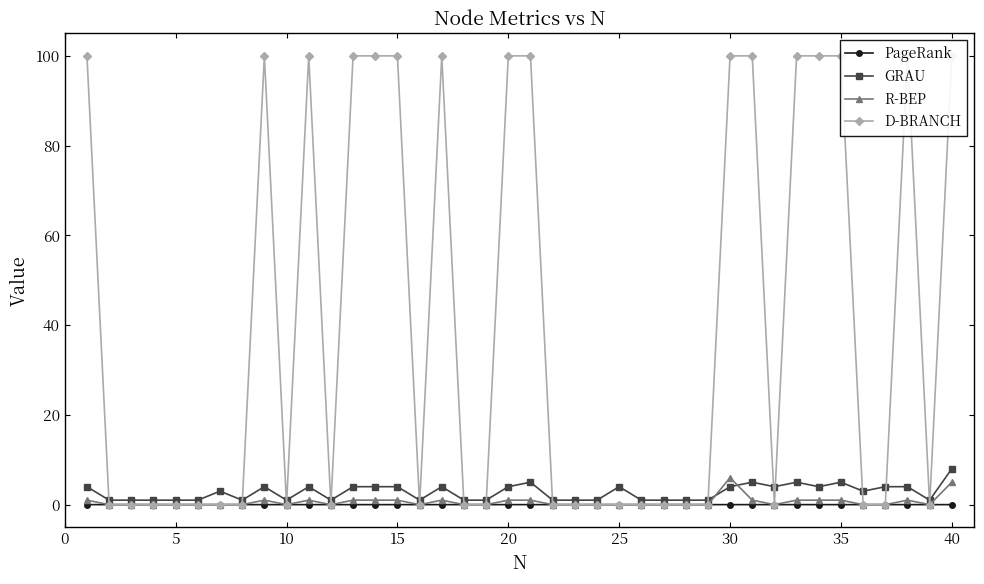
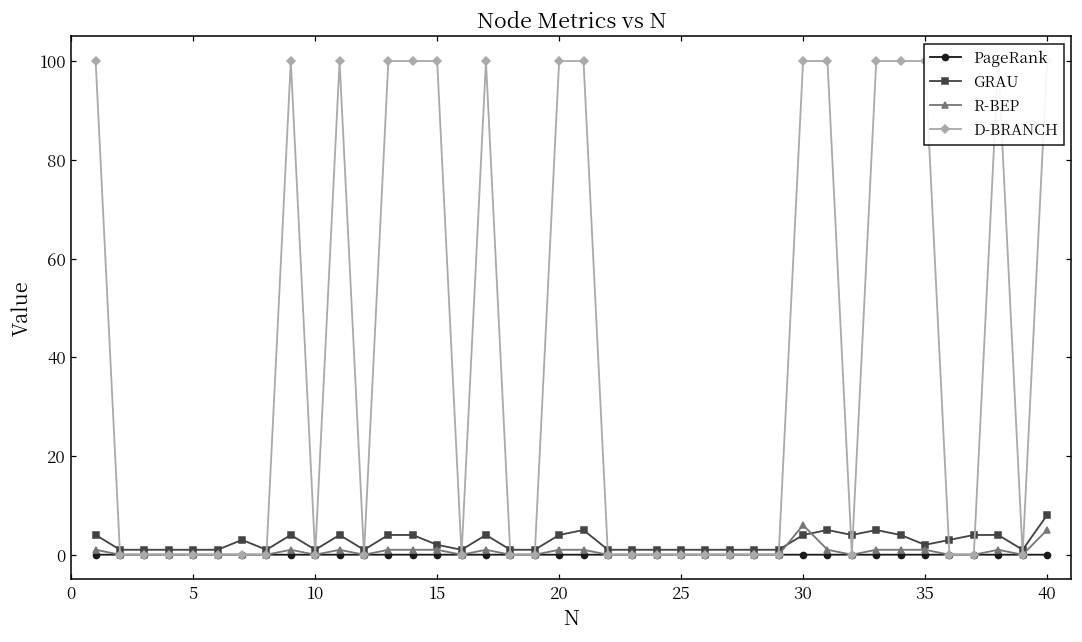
GRAU, 15: 4 -> 2
GRAU, 25: 4 -> 1
GRAU, 35: 5 -> 2
